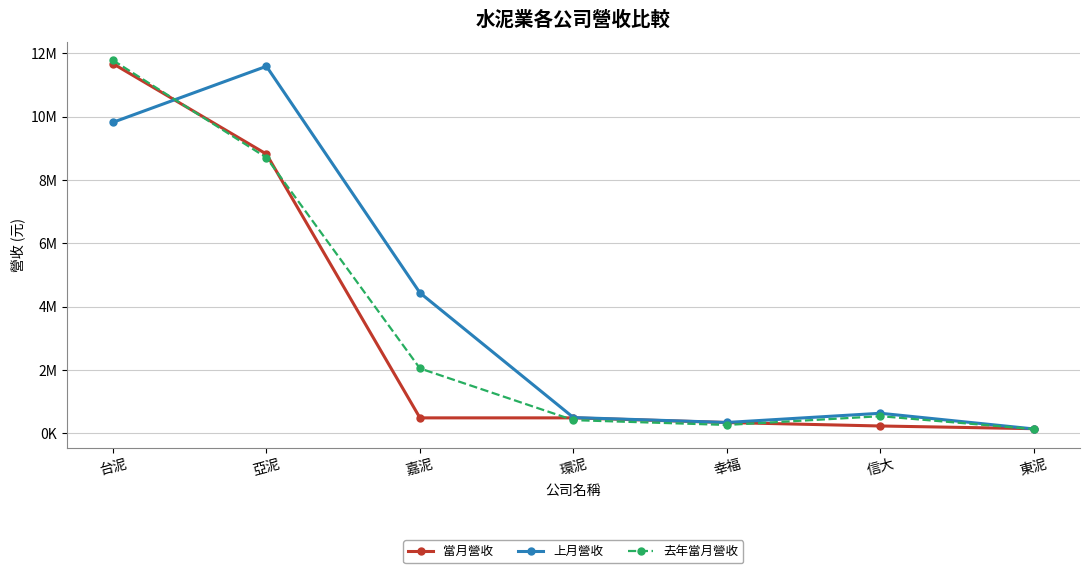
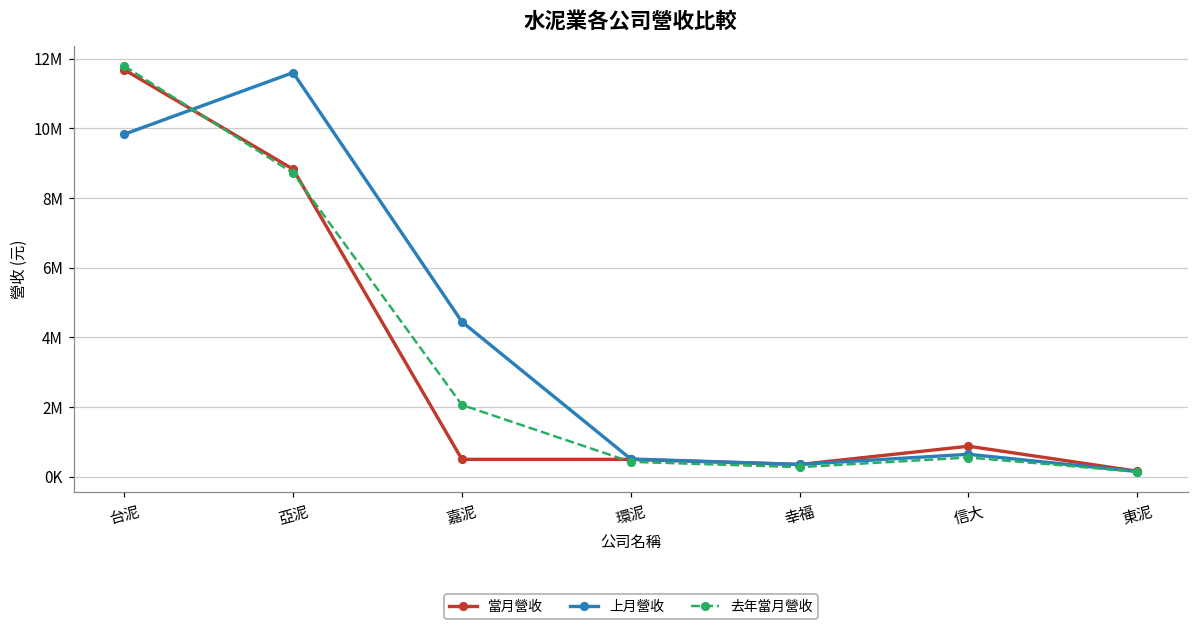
當月營收, 信大: 200000 -> 900000
